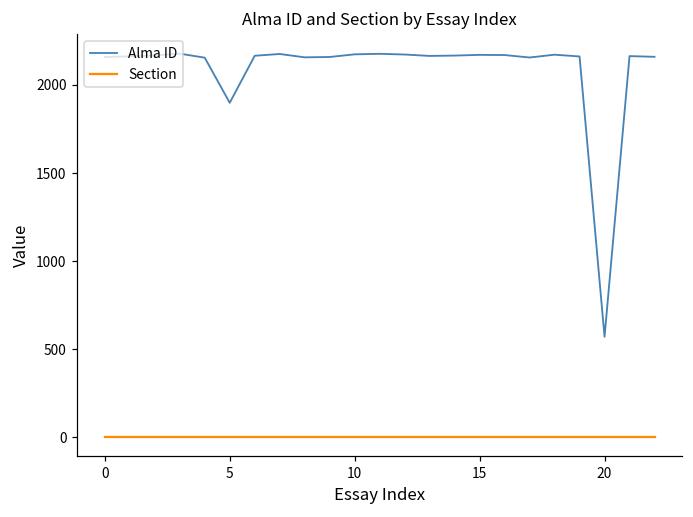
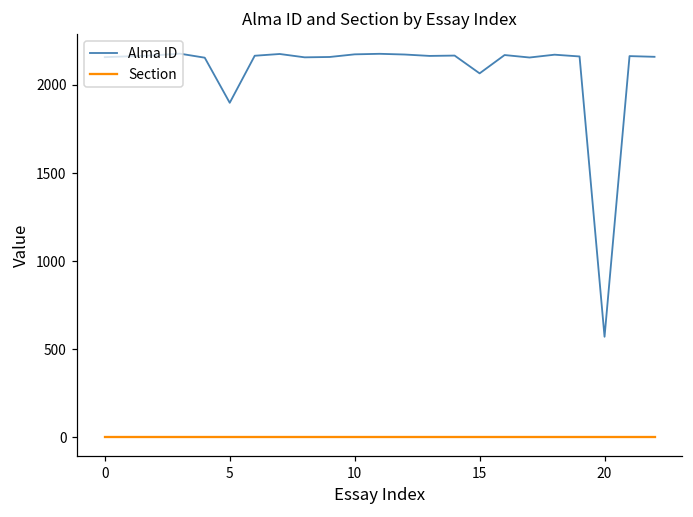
Alma ID, 15: 2170 -> 2070
